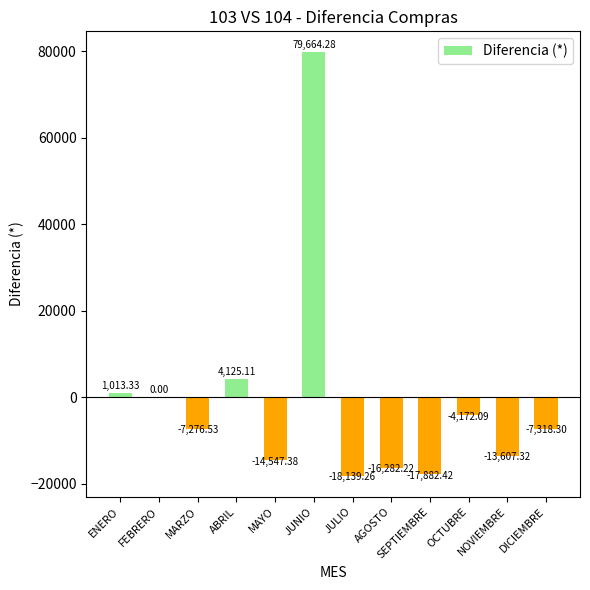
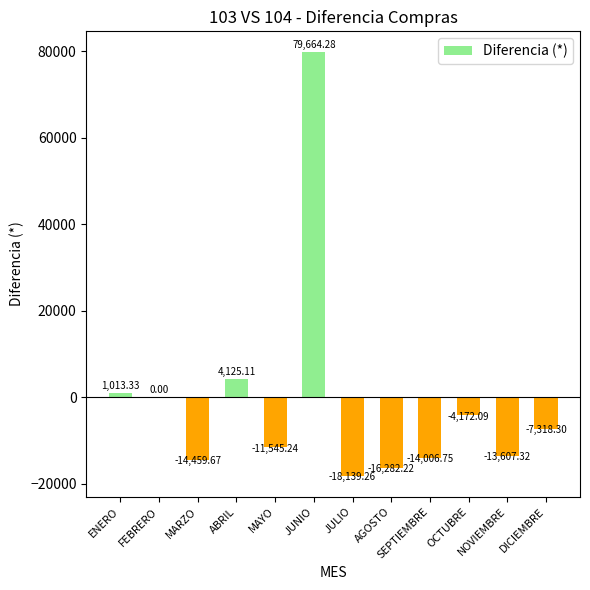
MARZO: -7,276.53 -> -14,459.67
MAYO: -14,547.38 -> -11,545.24
SEPTIEMBRE: -17,882.42 -> -14,006.75
